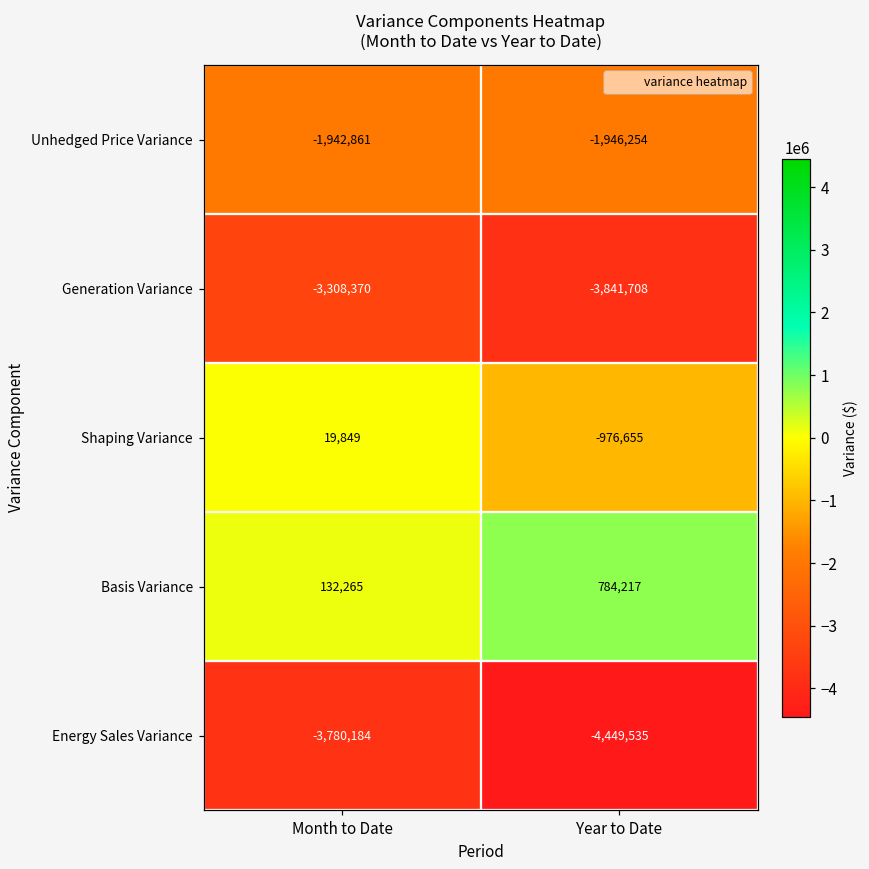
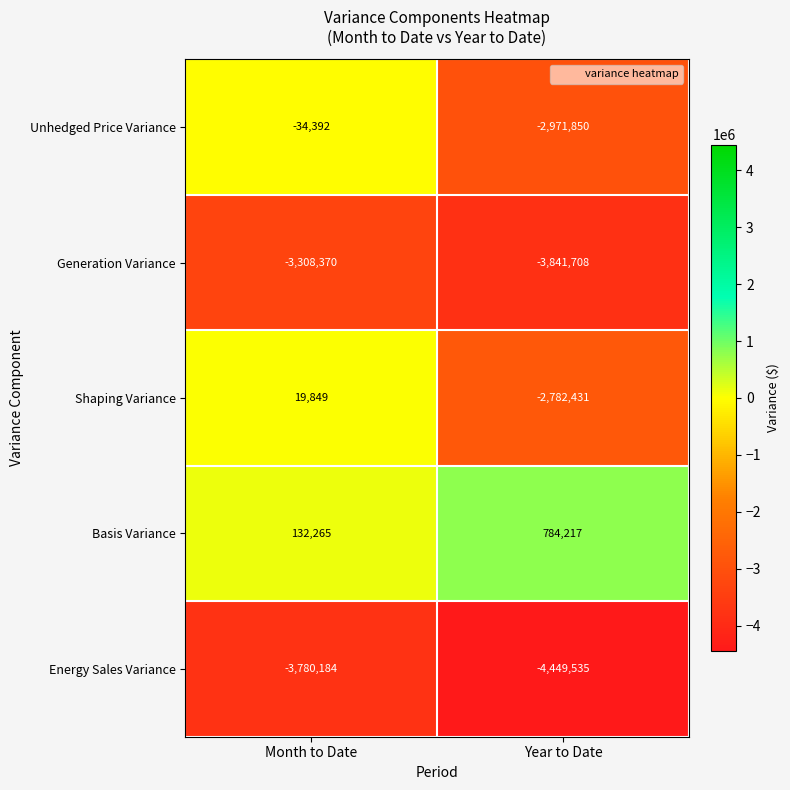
Unhedged Price Variance, Month to Date: -1,942,861 -> -34,392
Unhedged Price Variance, Year to Date: -1,946,254 -> -2,971,850
Shaping Variance, Year to Date: -976,655 -> -2,782,431
